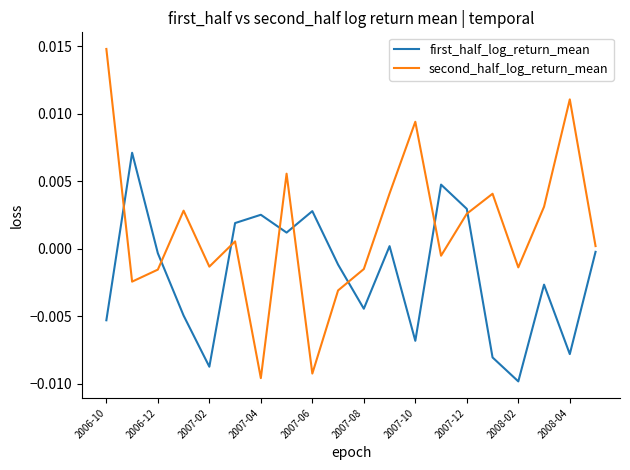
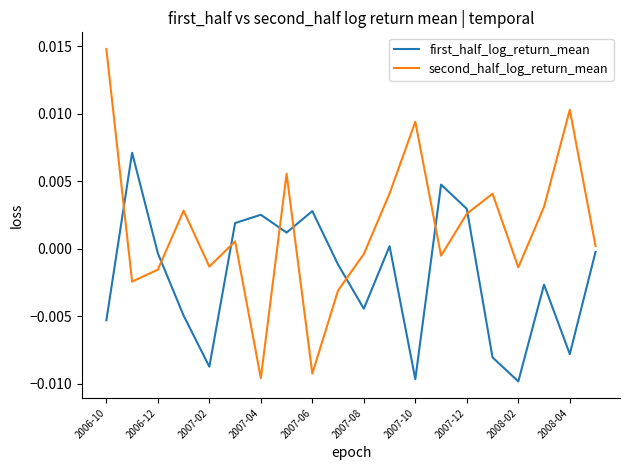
second_half_log_return_mean, 2007-08: -0.0015 -> -0.0004
first_half_log_return_mean, 2007-10: -0.0068 -> -0.0097
second_half_log_return_mean, 2008-04: 0.0111 -> 0.0103
